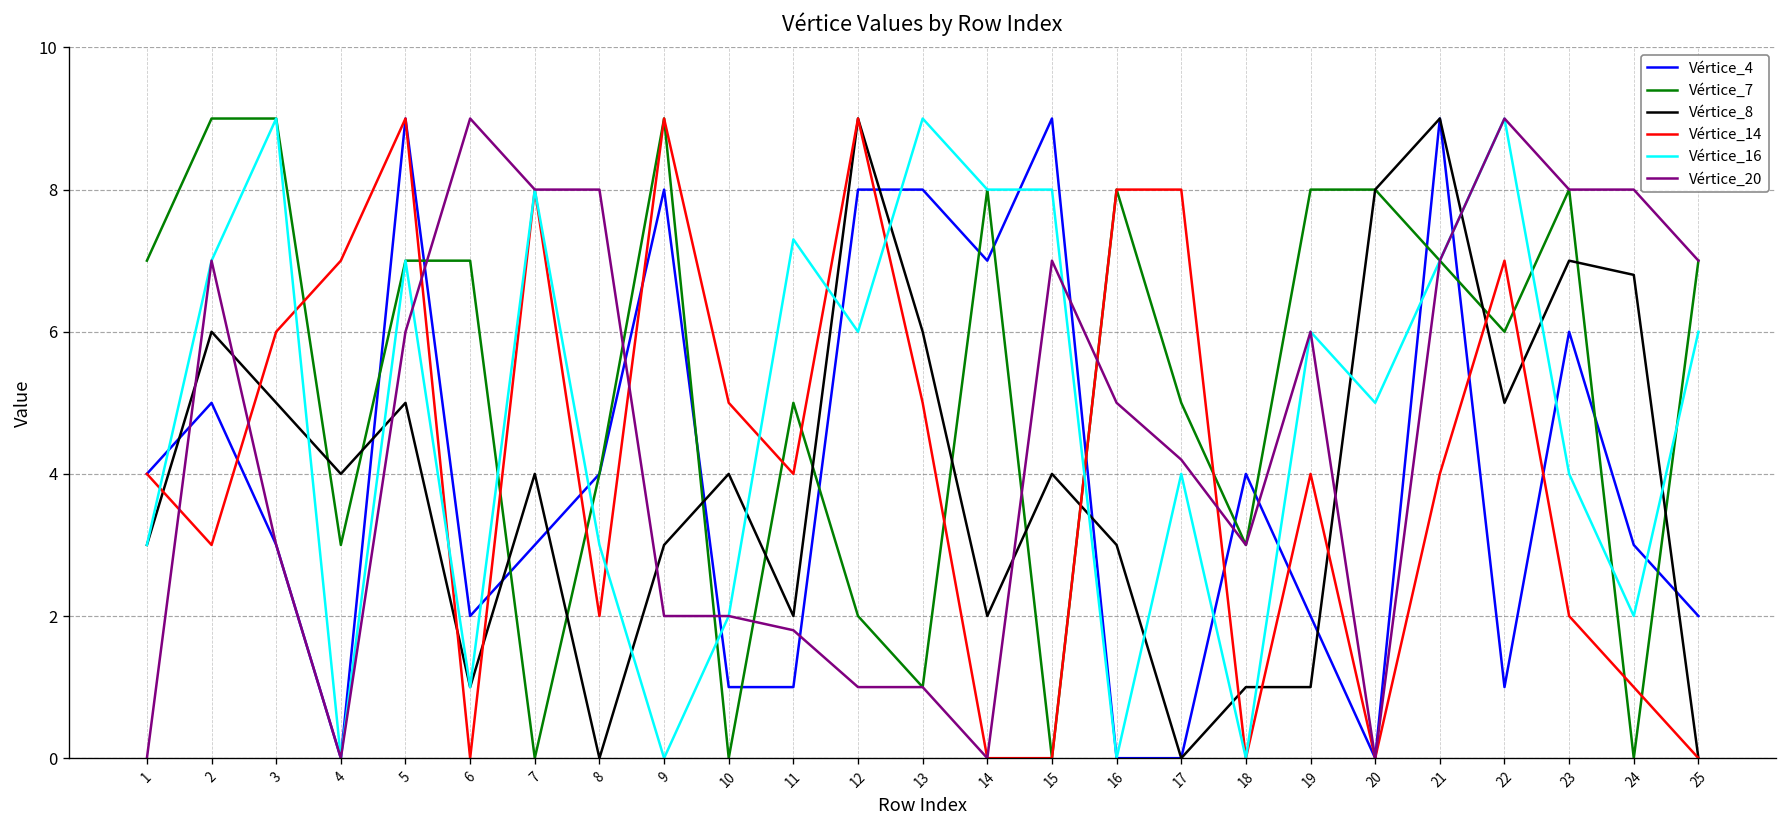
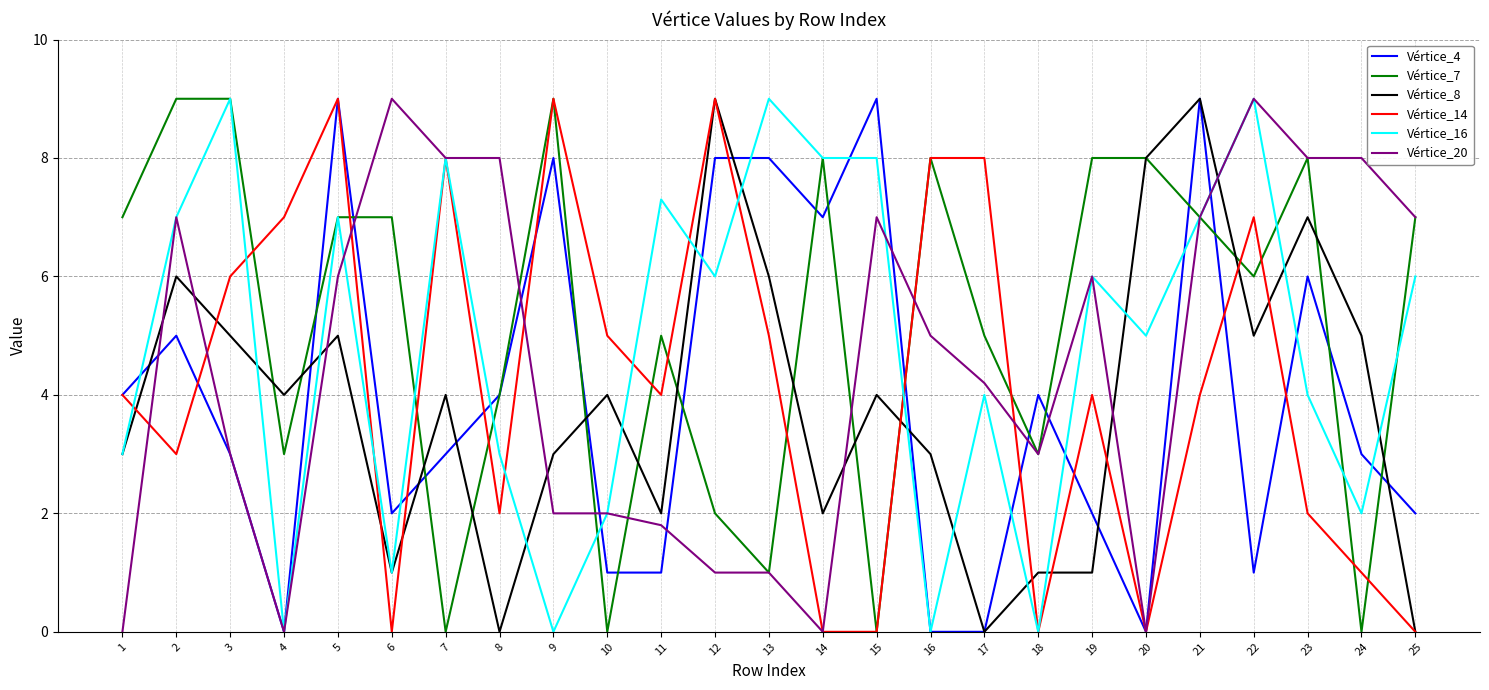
Vértice_8, 24: 6.8 -> 5.0
